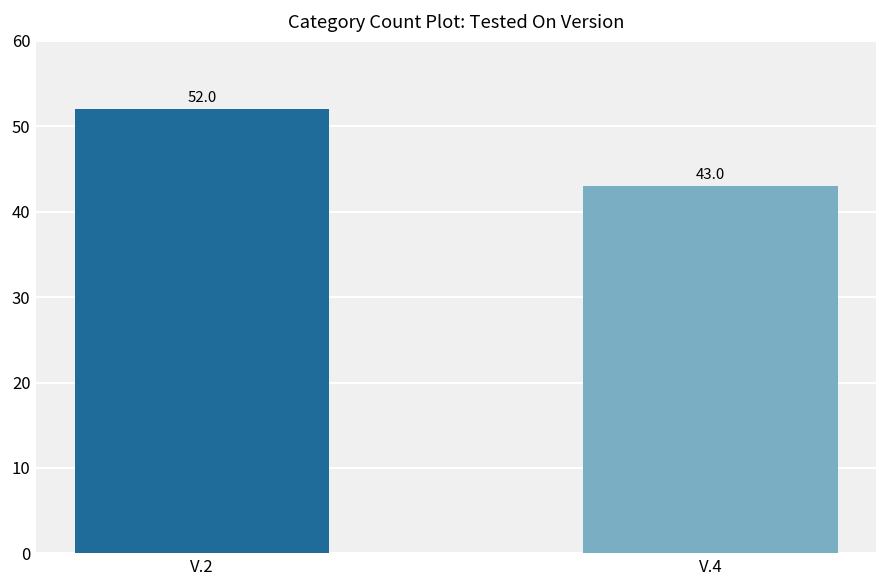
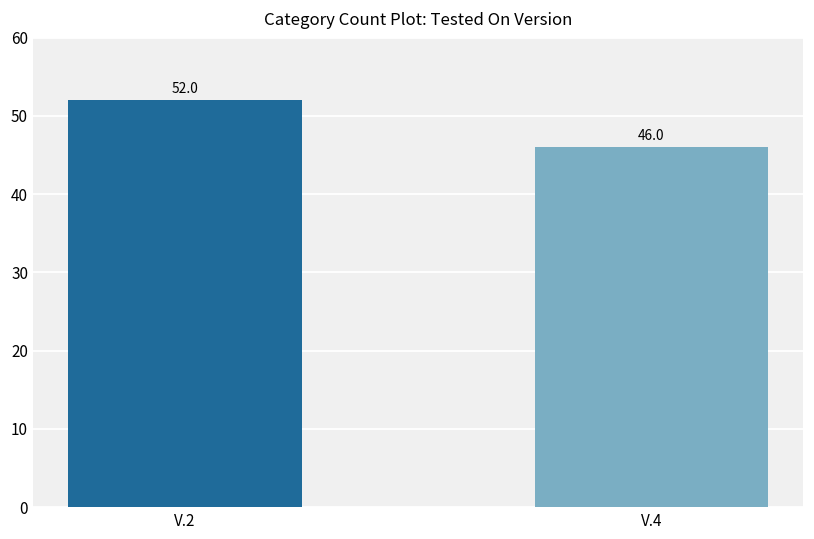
V.4: 43.0 -> 46.0
